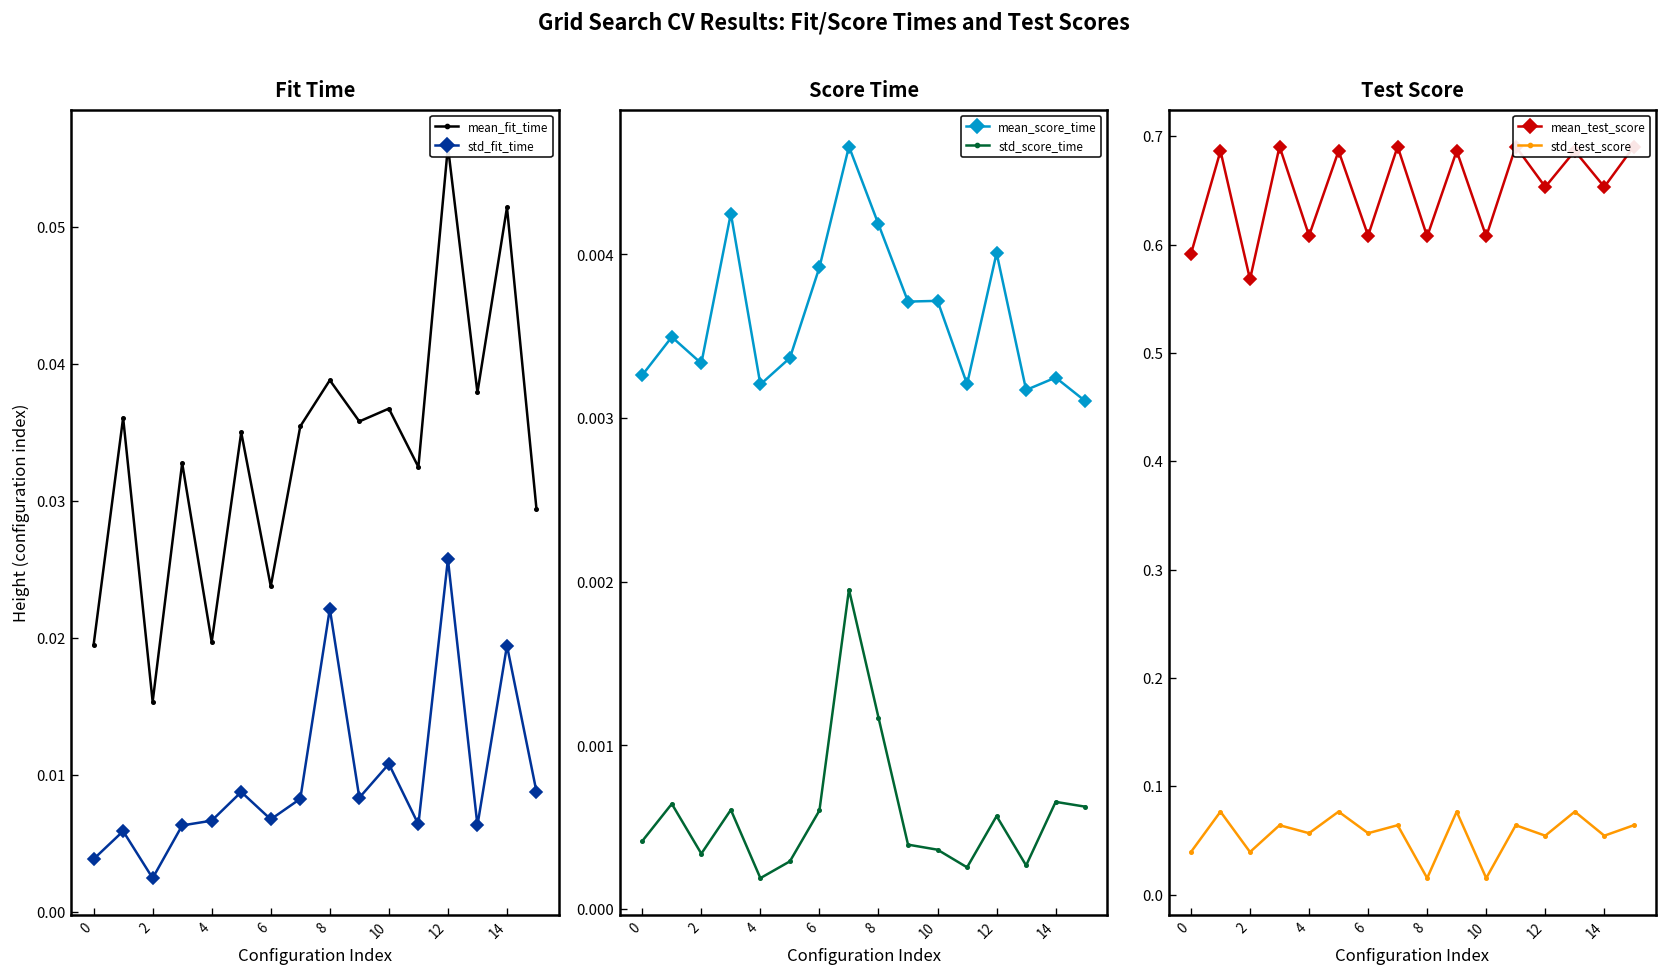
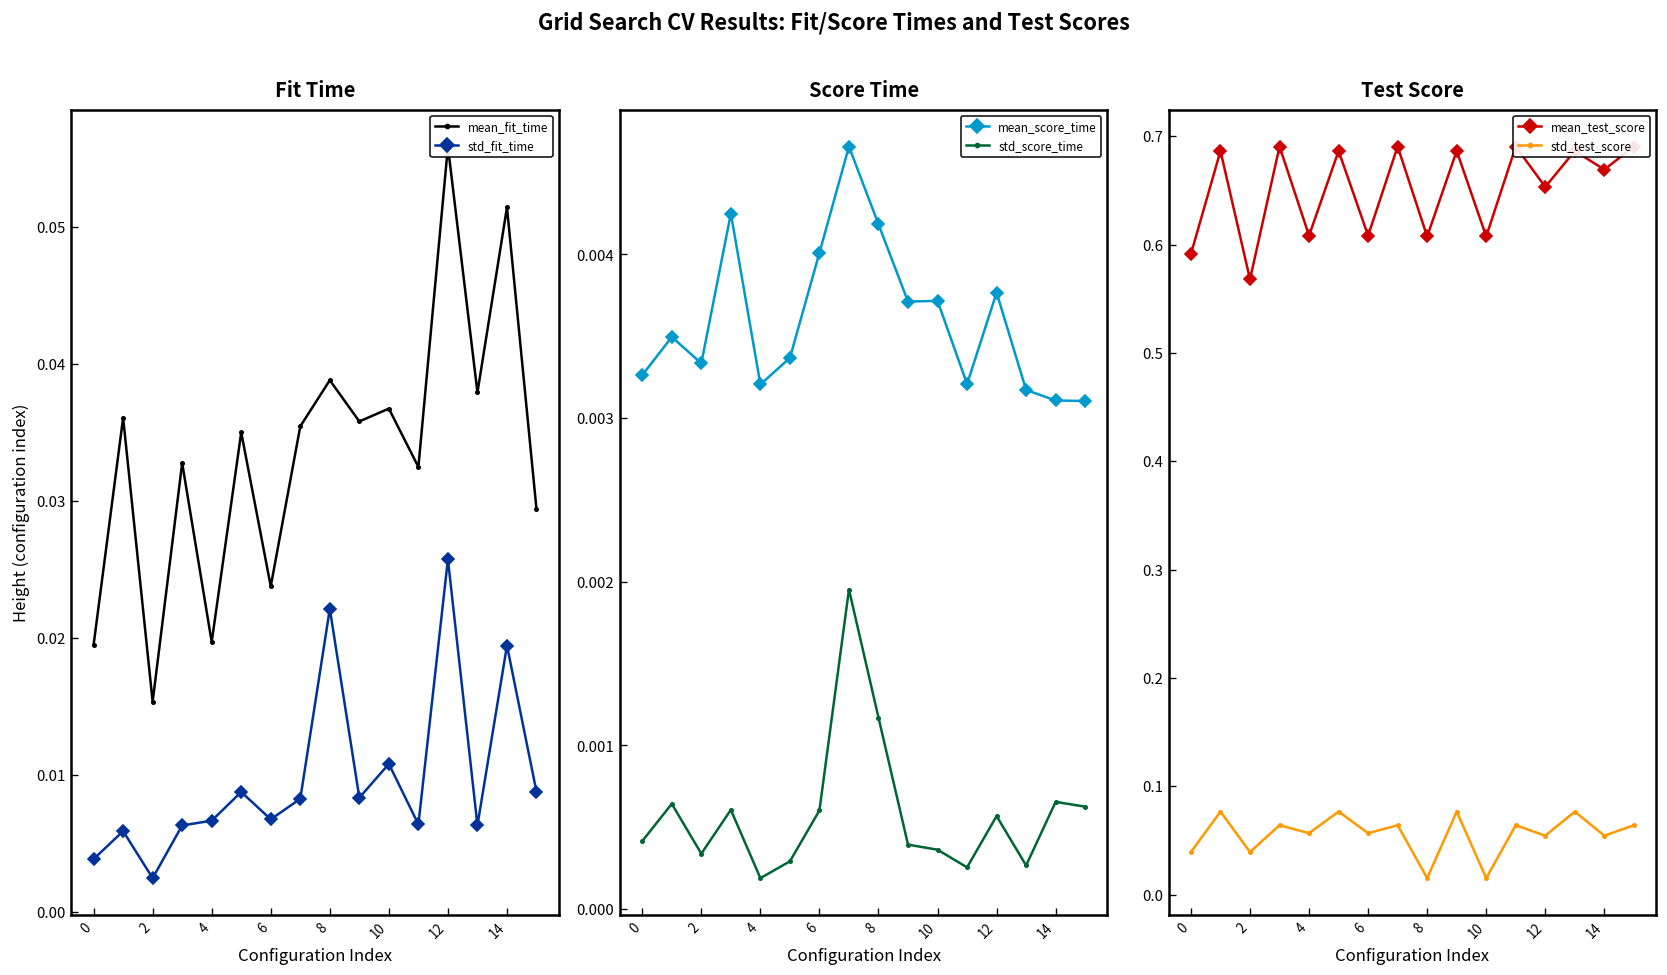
Score Time, mean_score_time, 6: 0.00392 -> 0.00401
Score Time, mean_score_time, 12: 0.00401 -> 0.00377
Score Time, mean_score_time, 14: 0.00325 -> 0.00311
Test Score, mean_test_score, 14: 0.65 -> 0.67
